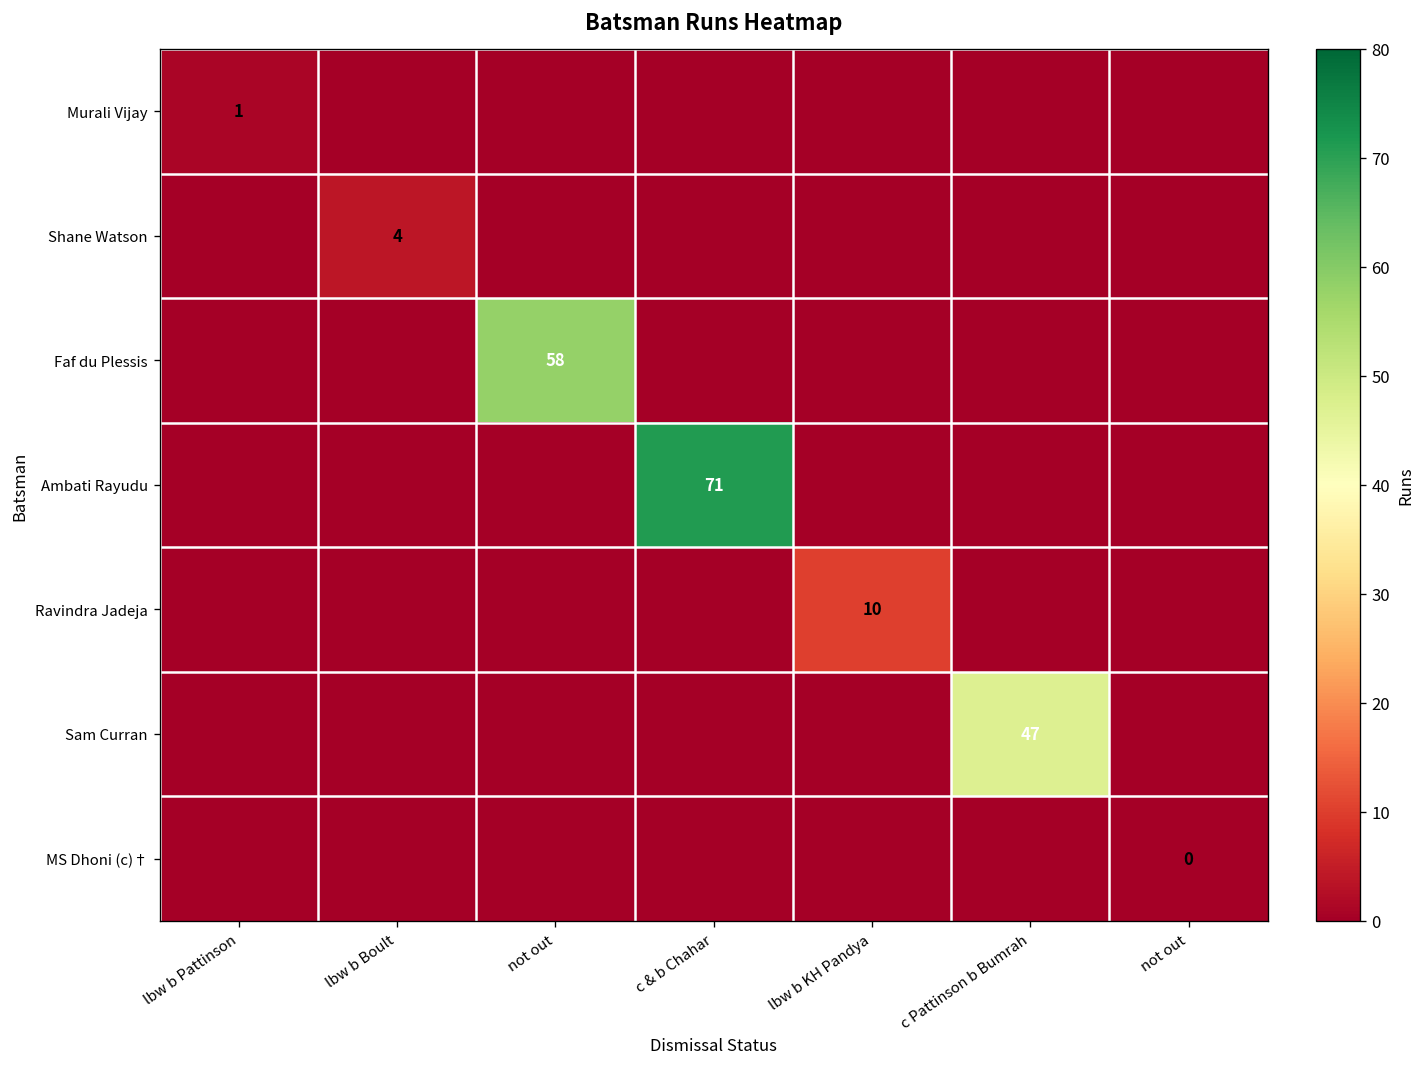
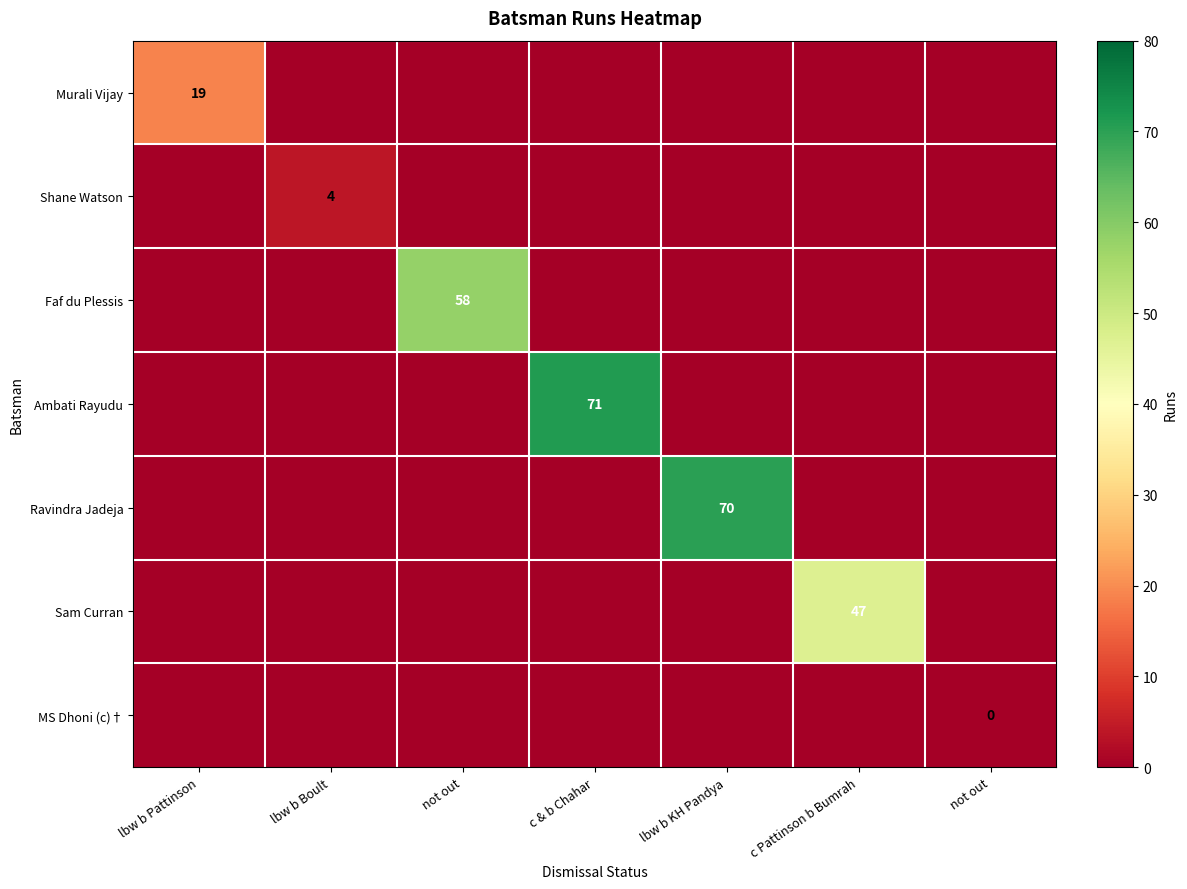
Murali Vijay, lbw b Pattinson: 1 -> 19
Ravindra Jadeja, lbw b KH Pandya: 10 -> 70
